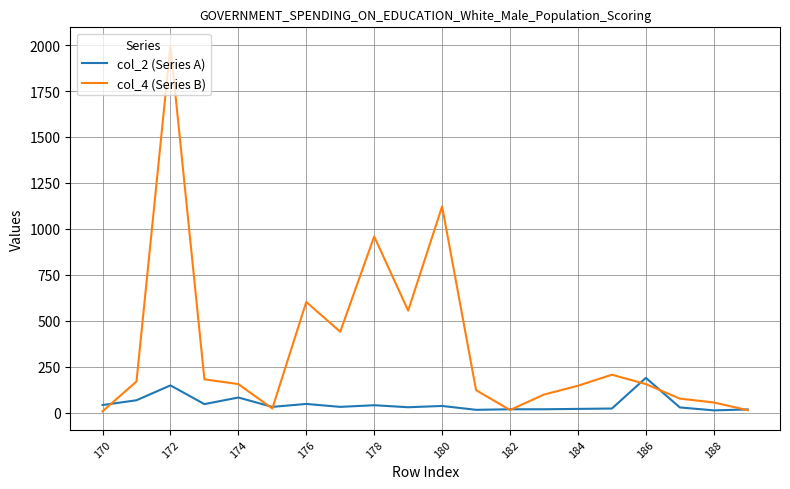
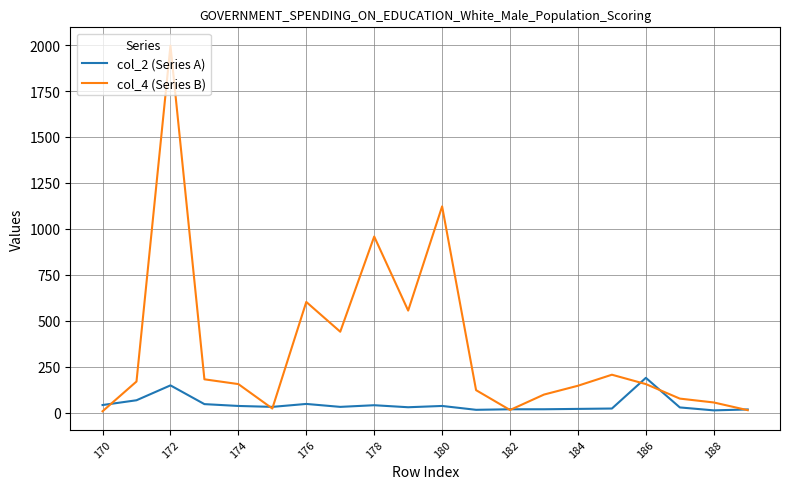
col_2 (Series A), 174: 80 -> 40
